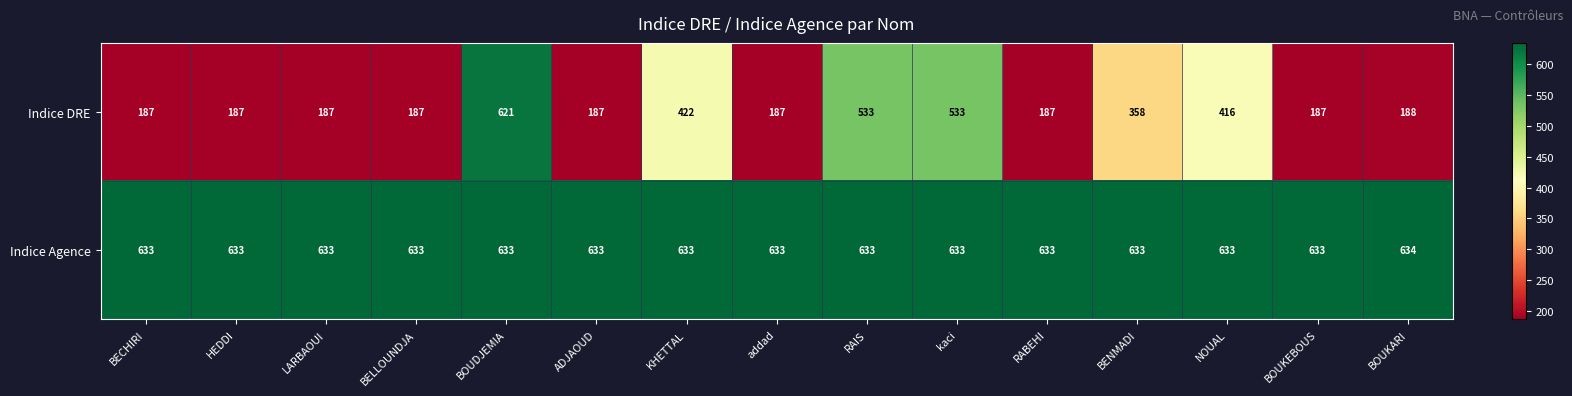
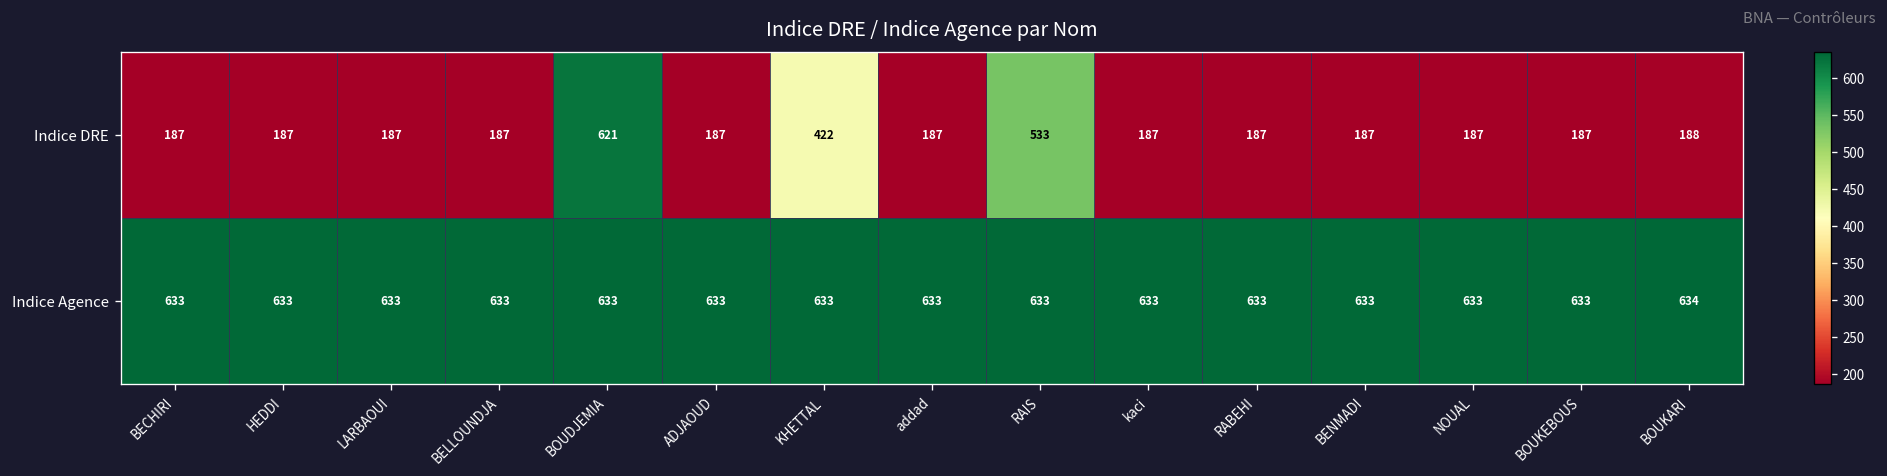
Indice DRE, kaci: 533 -> 187
Indice DRE, BENMADI: 358 -> 187
Indice DRE, NOUAL: 416 -> 187
